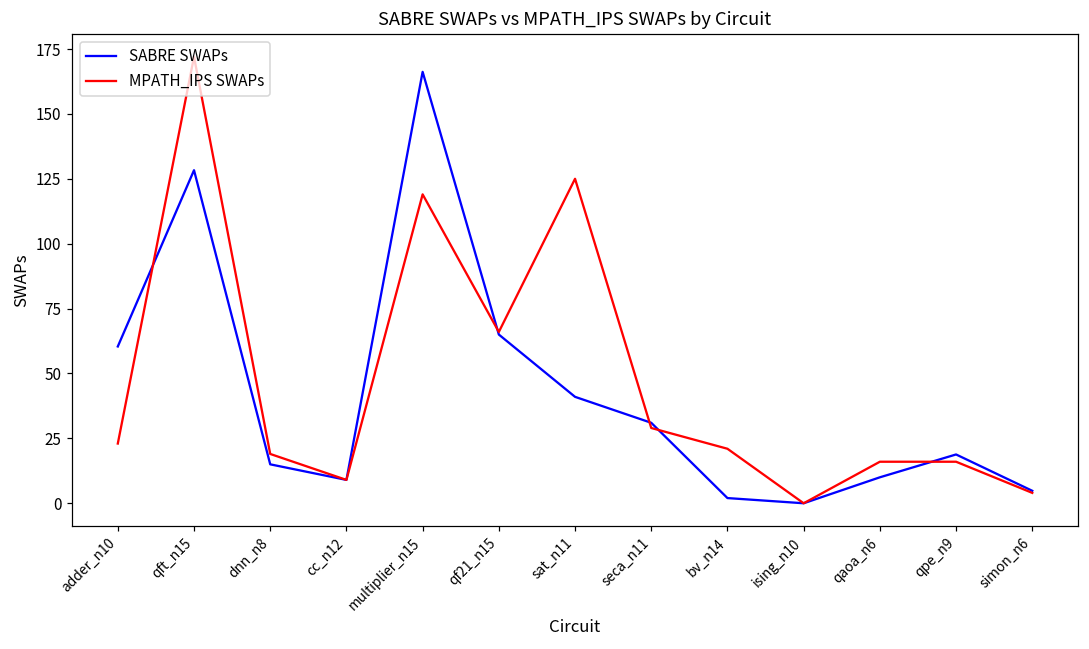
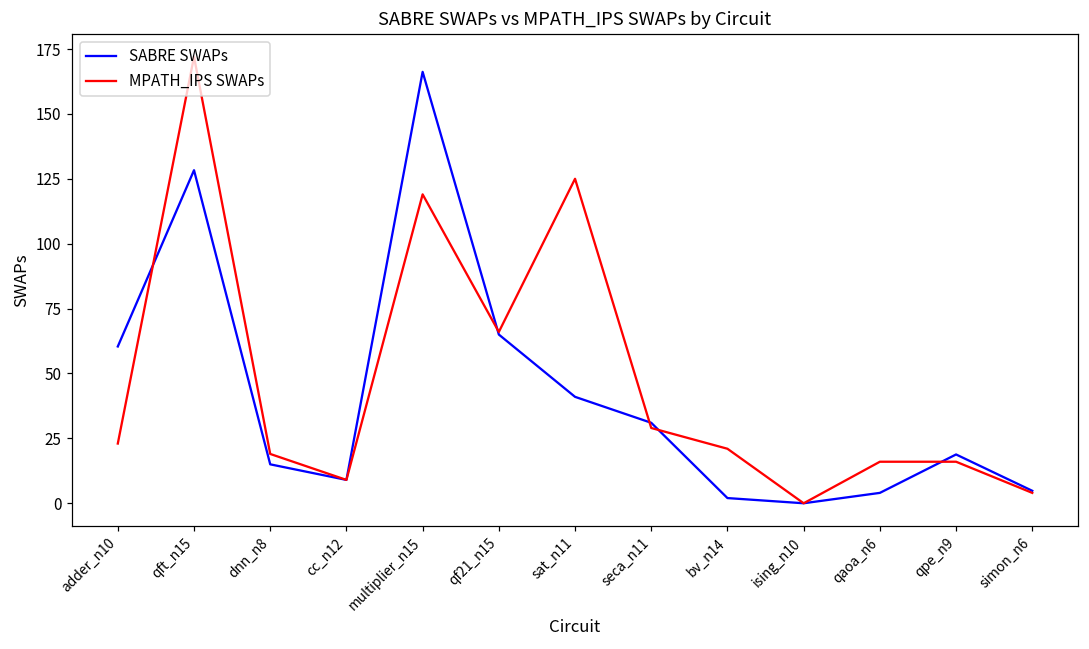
SABRE SWAPs, qaoa_n6: 10 -> 4
